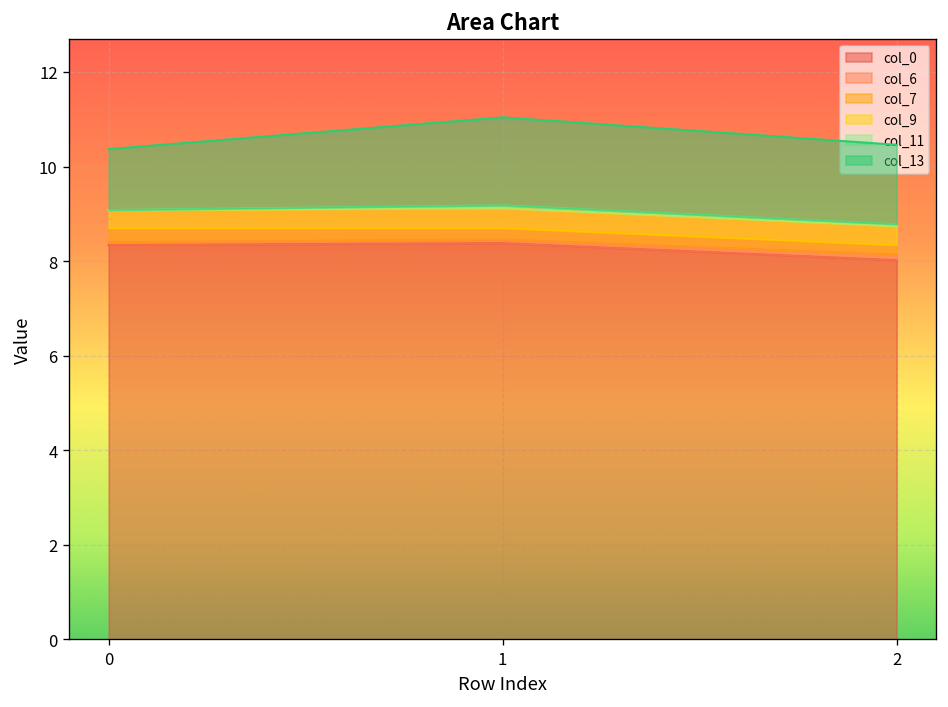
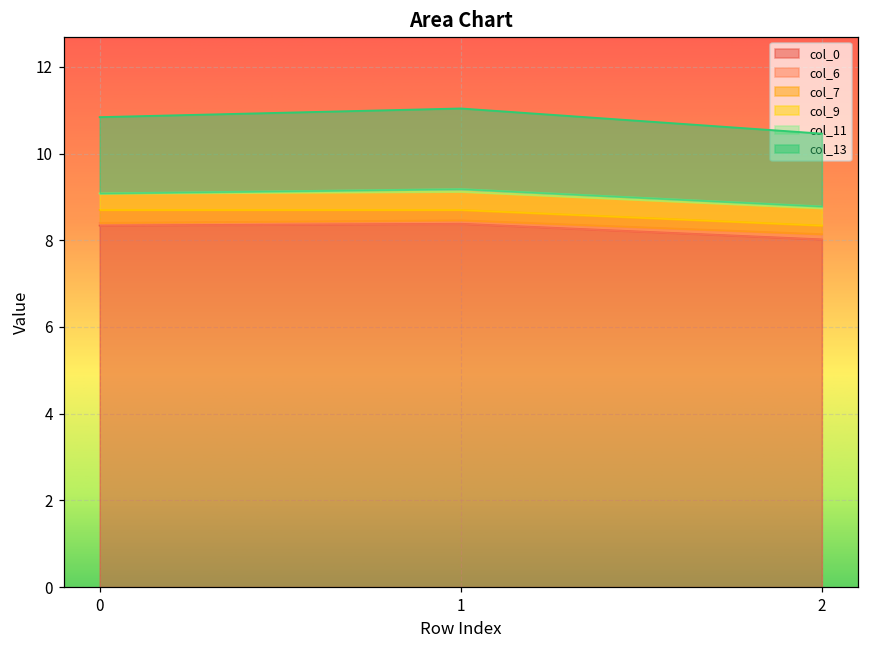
col_13, 0: 1.3 -> 1.8
